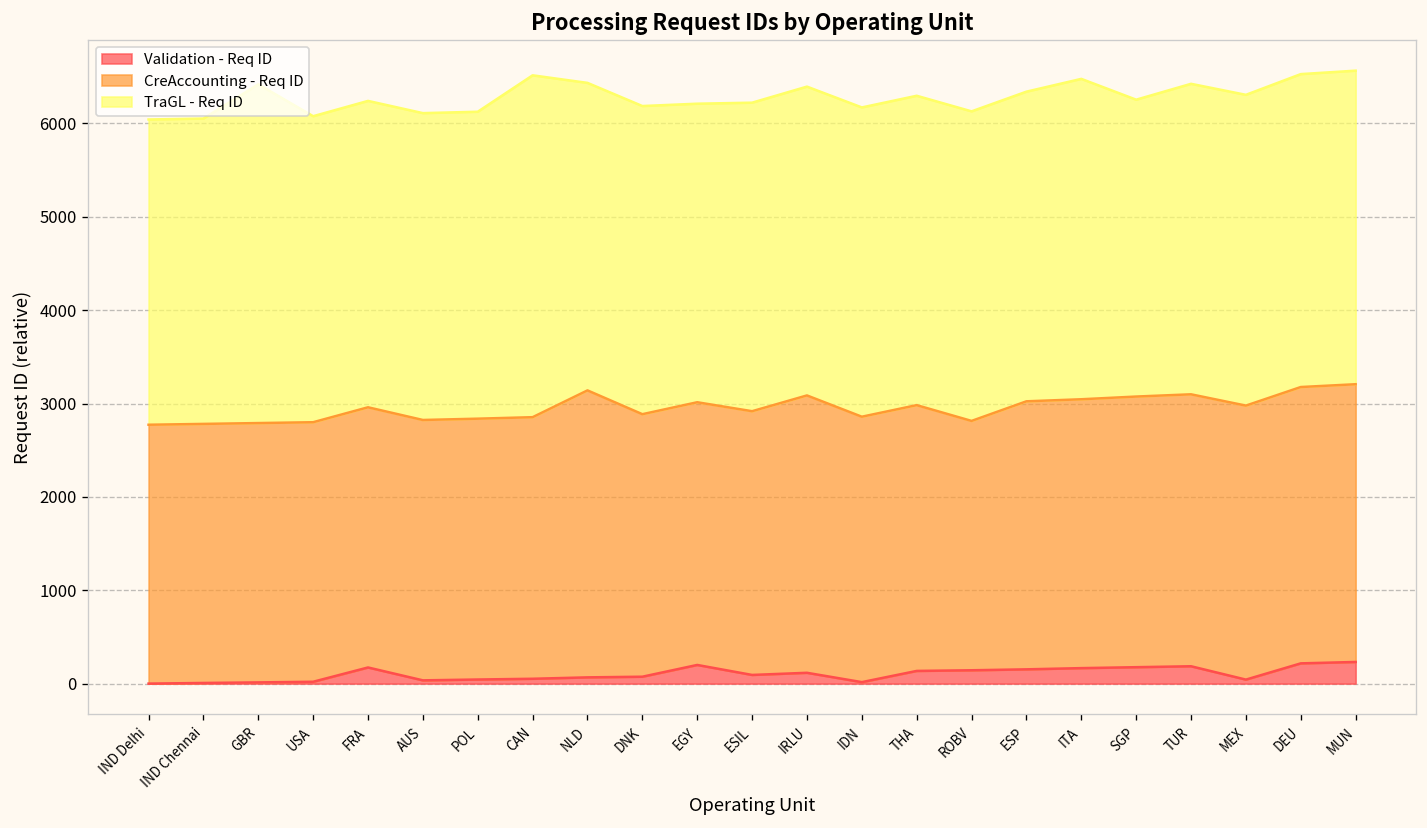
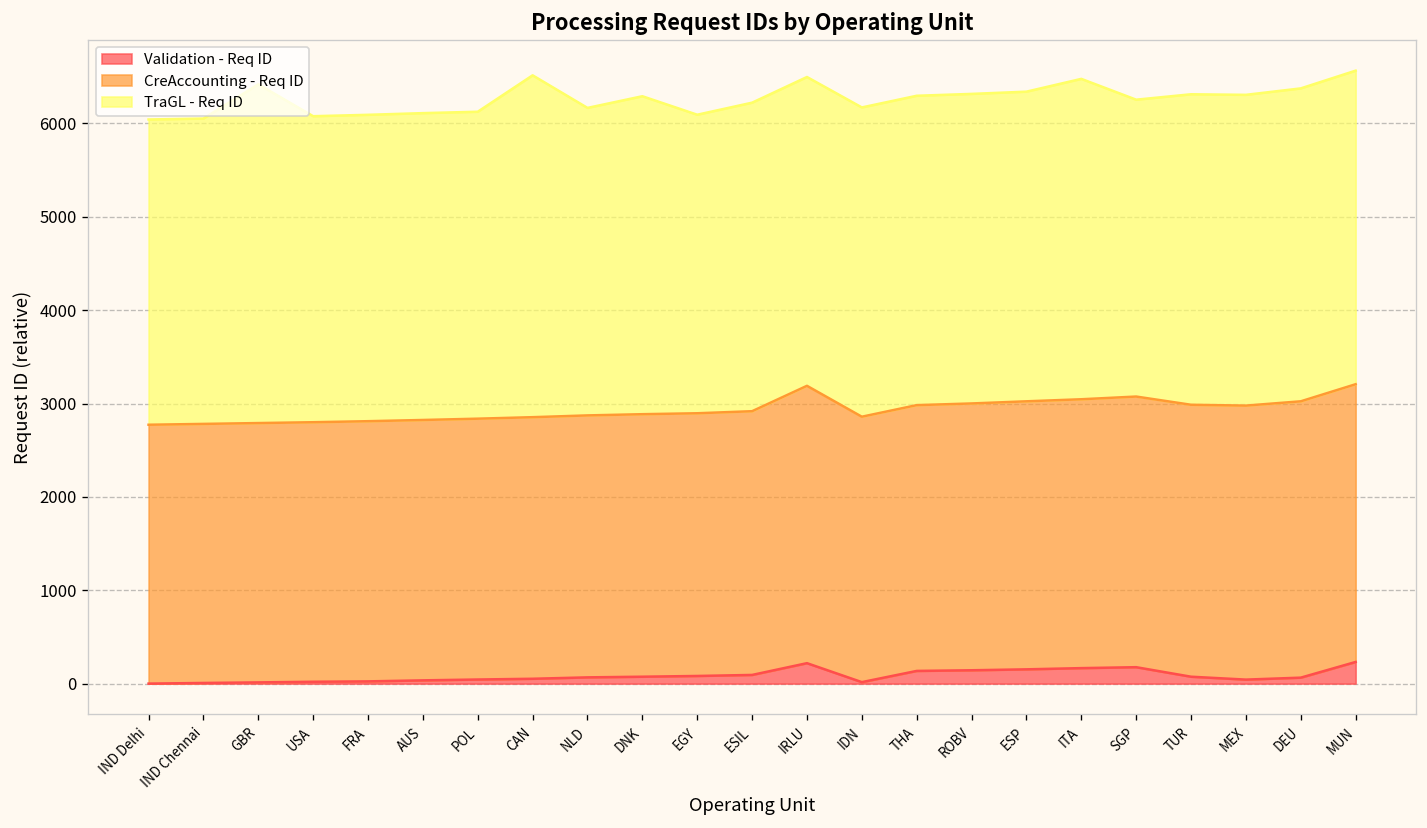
Validation - Req ID, FRA: 200 -> 0
CreAccounting - Req ID, NLD: 3100 -> 2800
TraGL - Req ID, DNK: 3300 -> 3400
Validation - Req ID, EGY: 200 -> 100
Validation - Req ID, IRLU: 100 -> 200
CreAccounting - Req ID, ROBV: 2700 -> 2900
Validation - Req ID, TUR: 200 -> 100
Validation - Req ID, DEU: 200 -> 100
